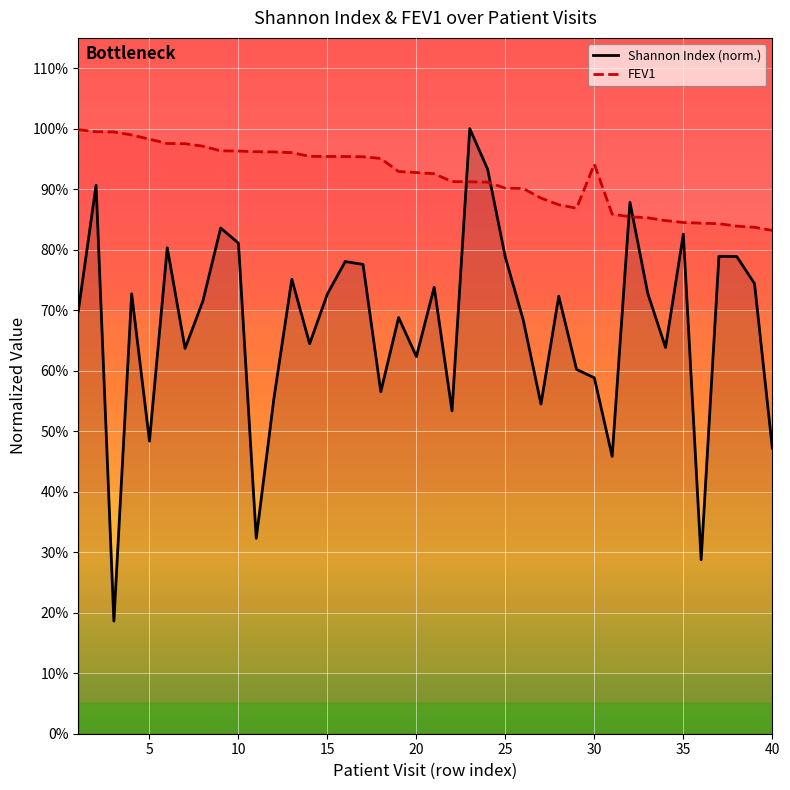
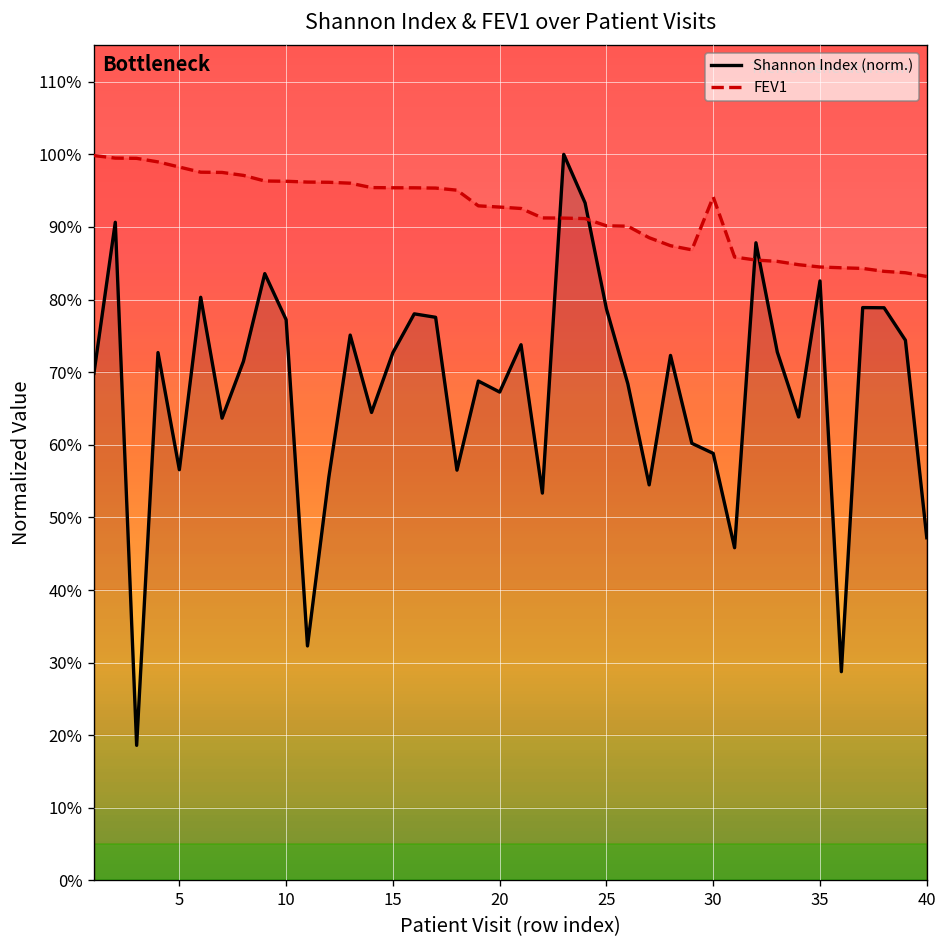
Shannon Index (norm.), 5: 48% -> 57%
Shannon Index (norm.), 10: 81% -> 77%
Shannon Index (norm.), 20: 62% -> 67%
